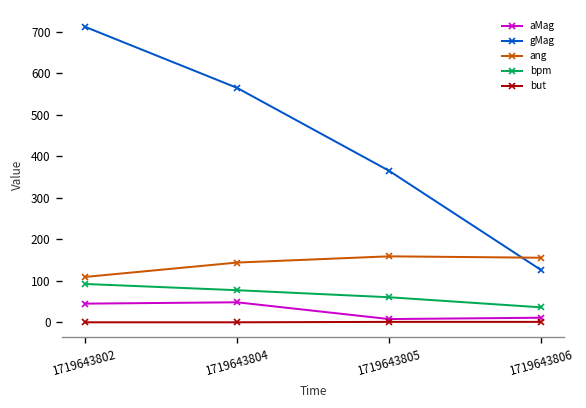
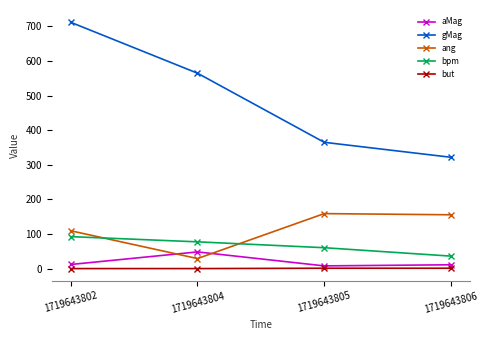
aMag, 1719643802: 40 -> 10
ang, 1719643804: 140 -> 30
gMag, 1719643806: 130 -> 320
